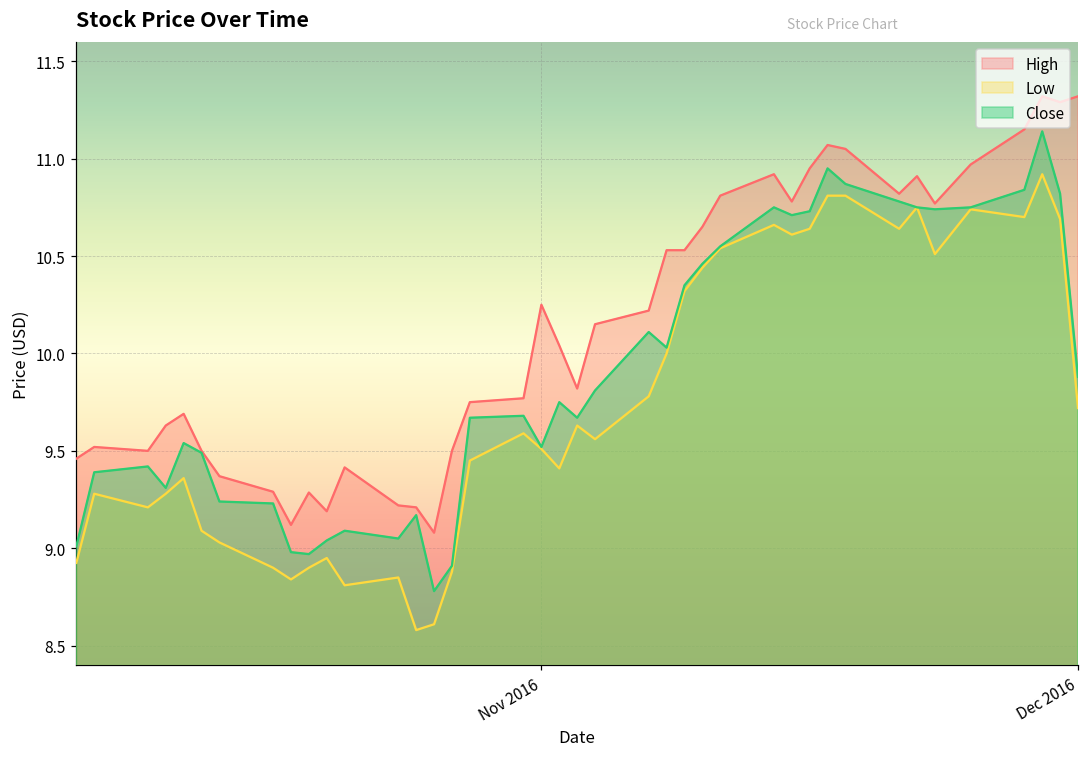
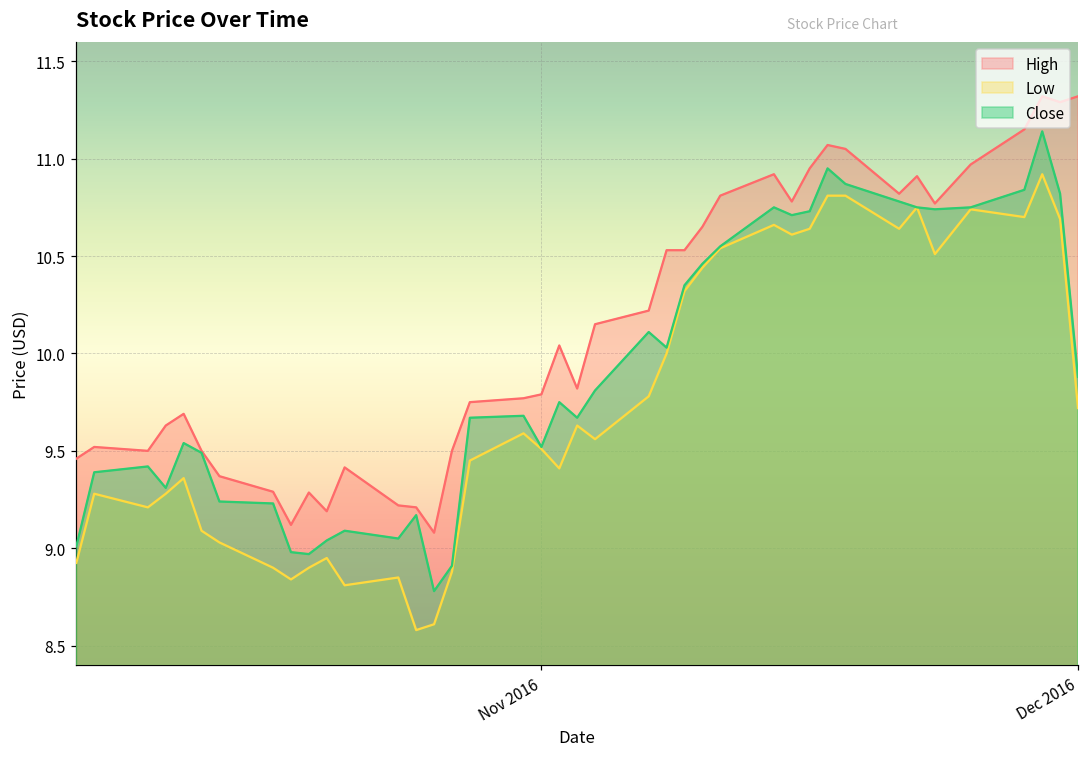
High, Nov 2016: 10.25 -> 9.79
